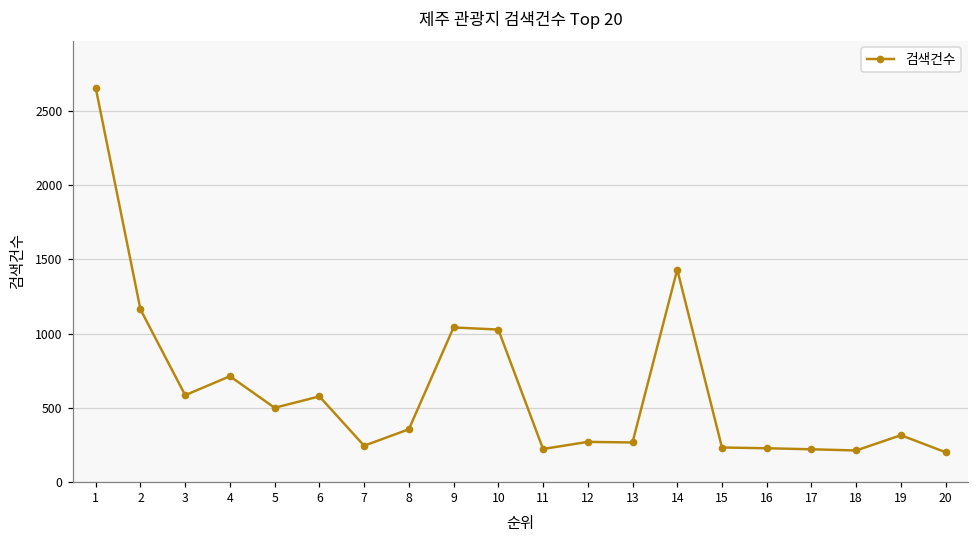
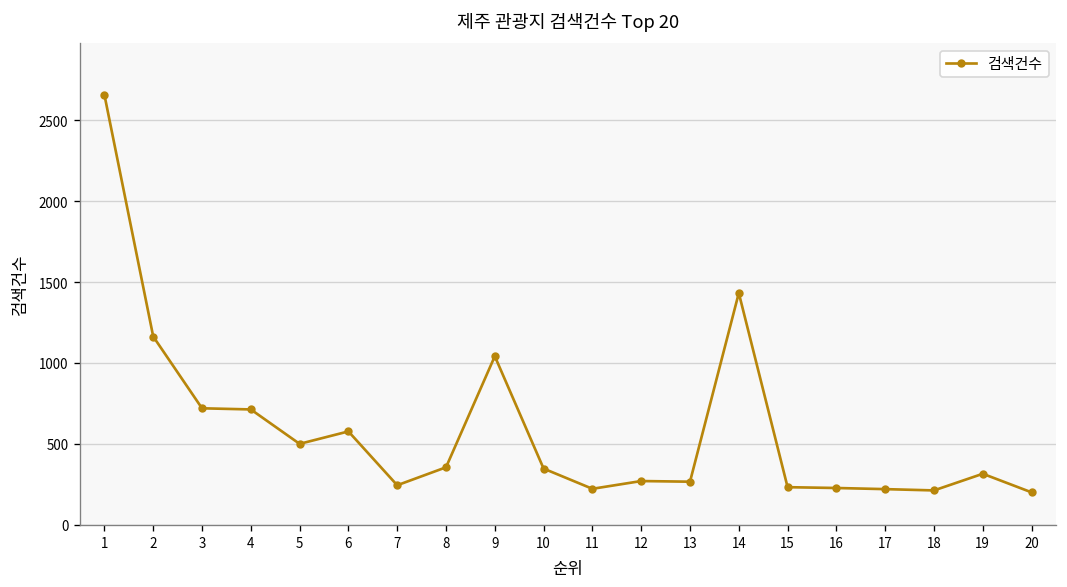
3: 580 -> 720
10: 1030 -> 350
